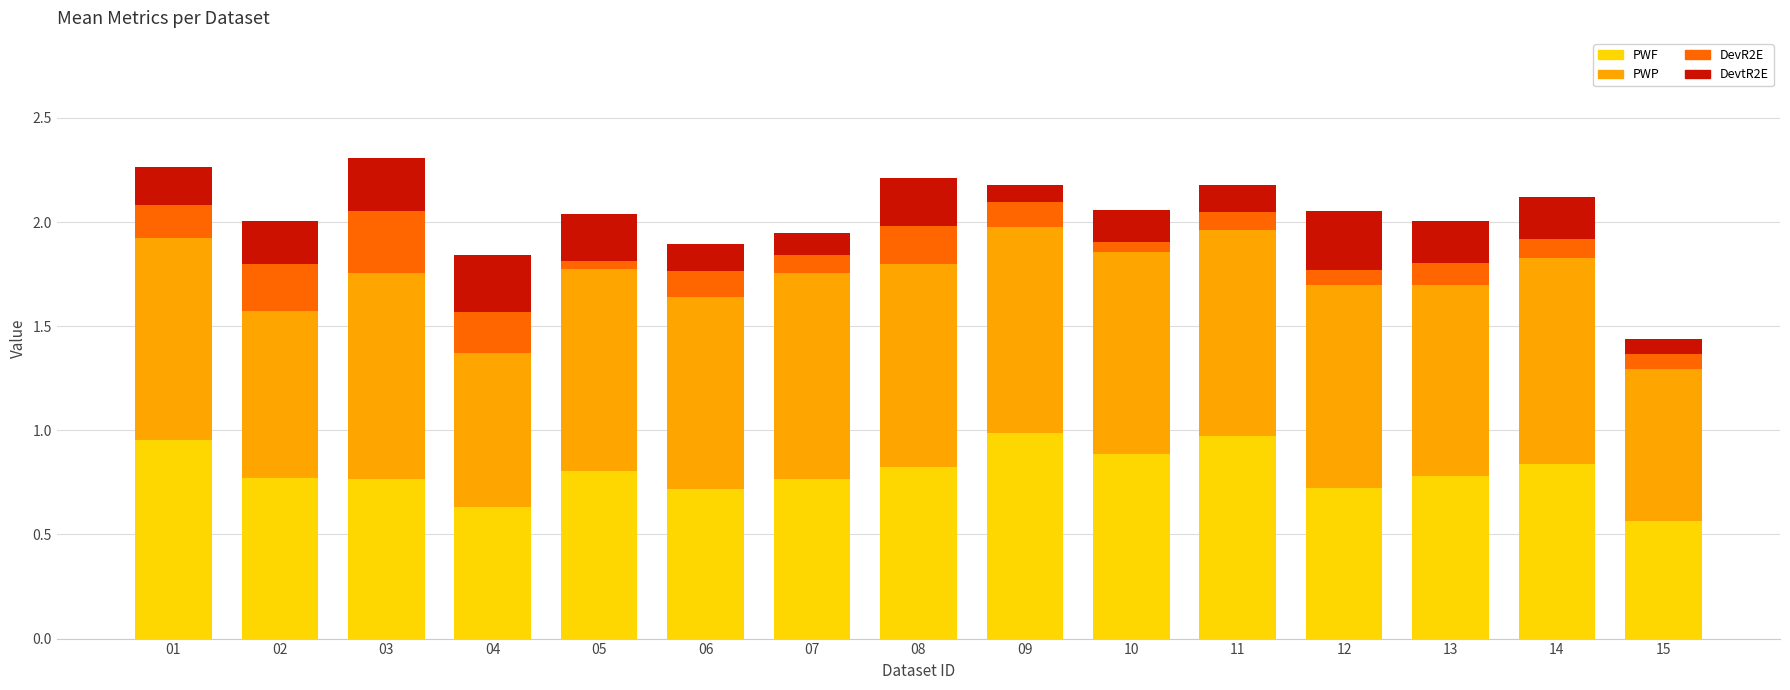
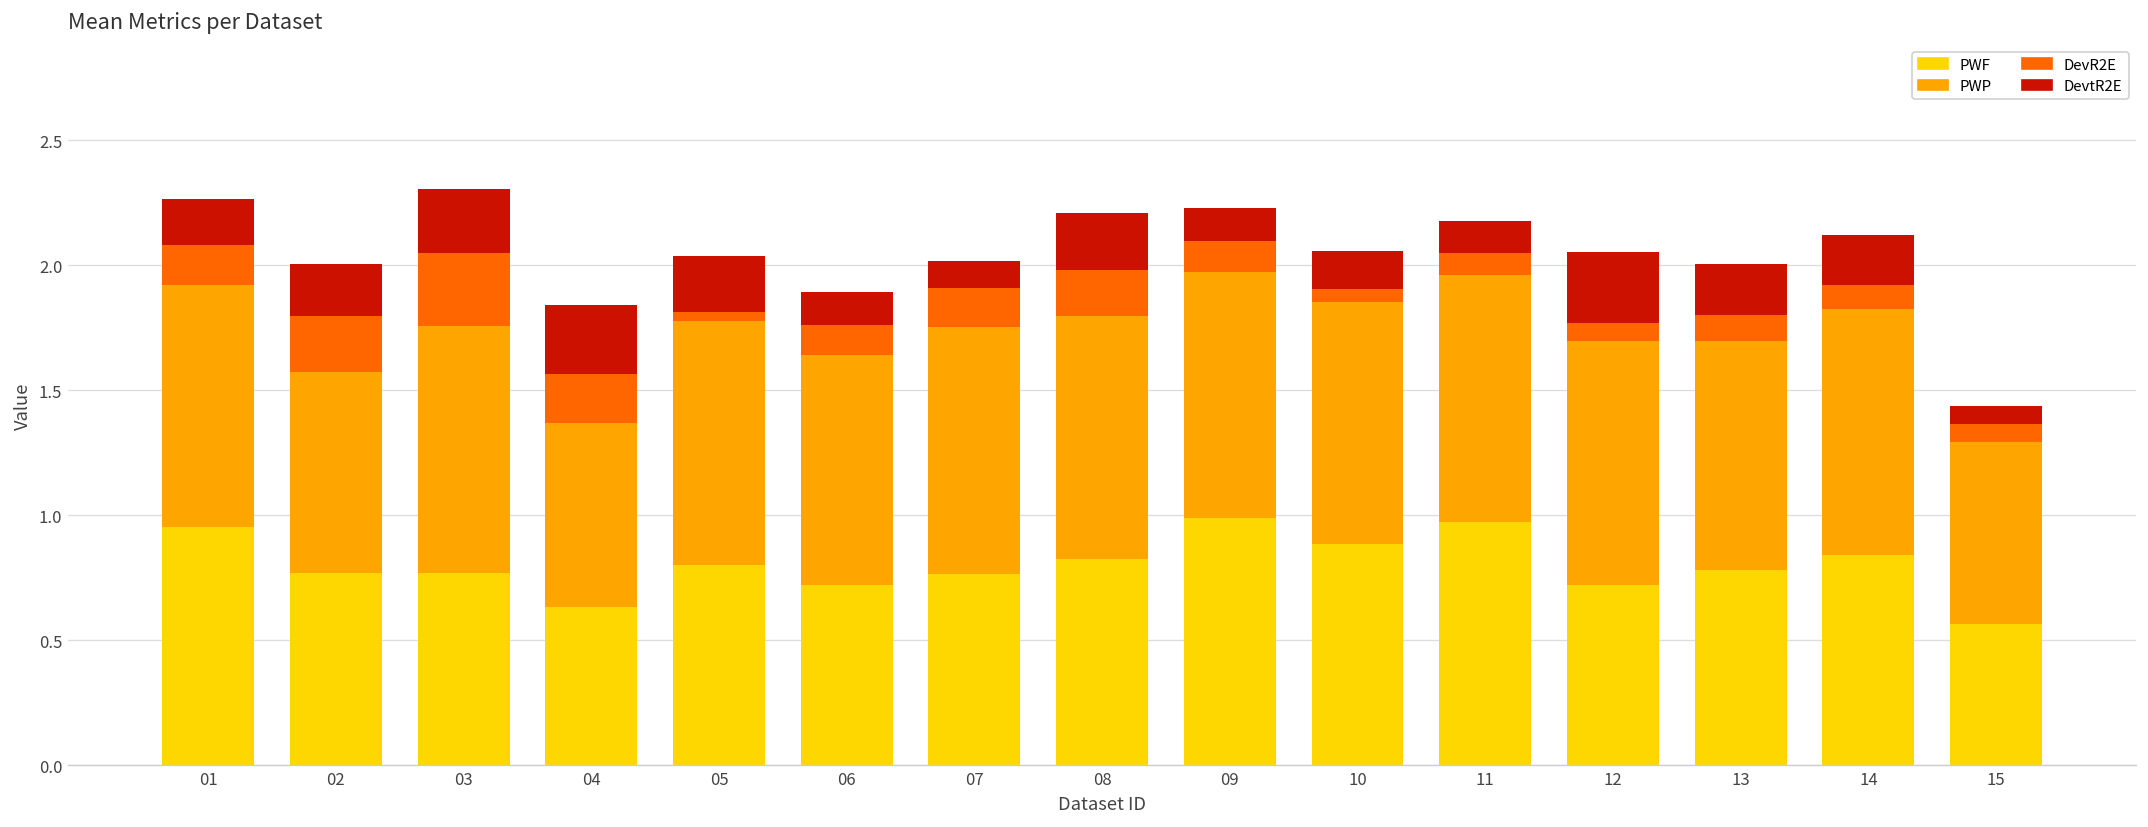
DevR2E, 07: 0.09 -> 0.16
DevtR2E, 09: 0.08 -> 0.13
